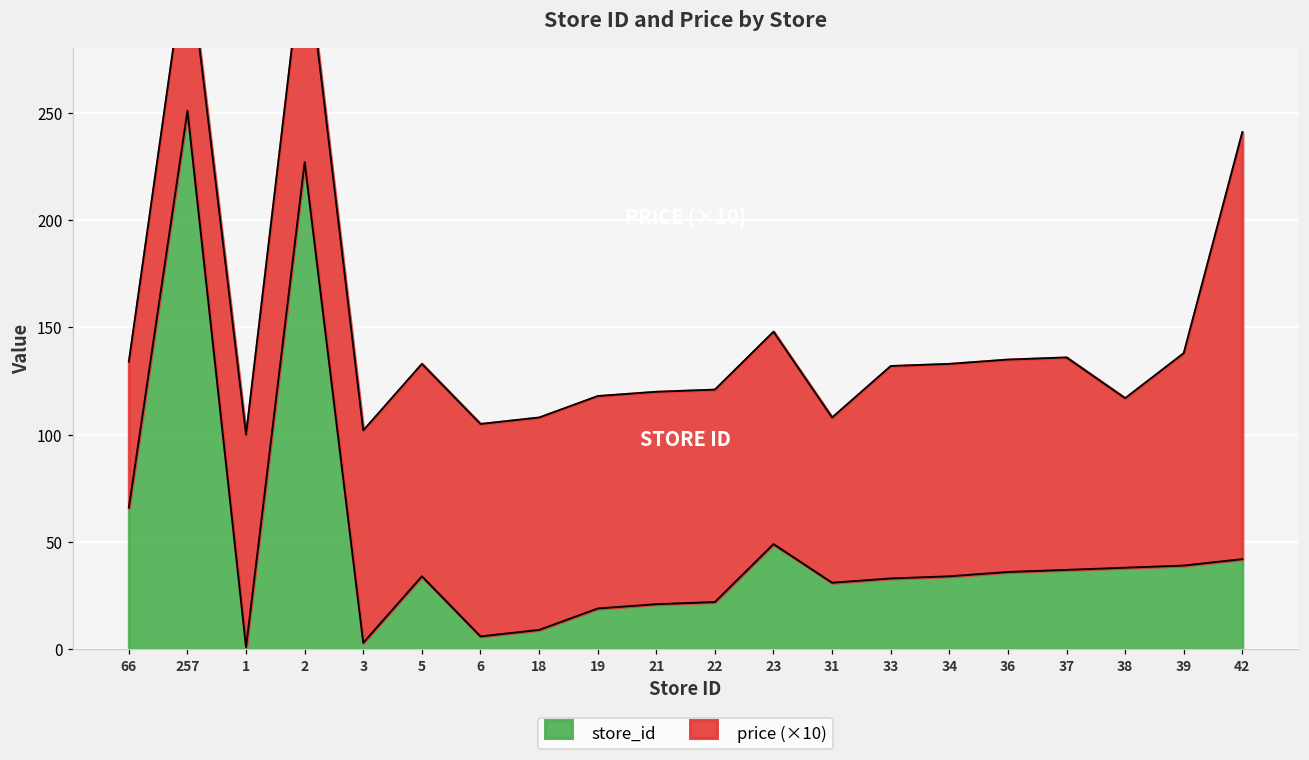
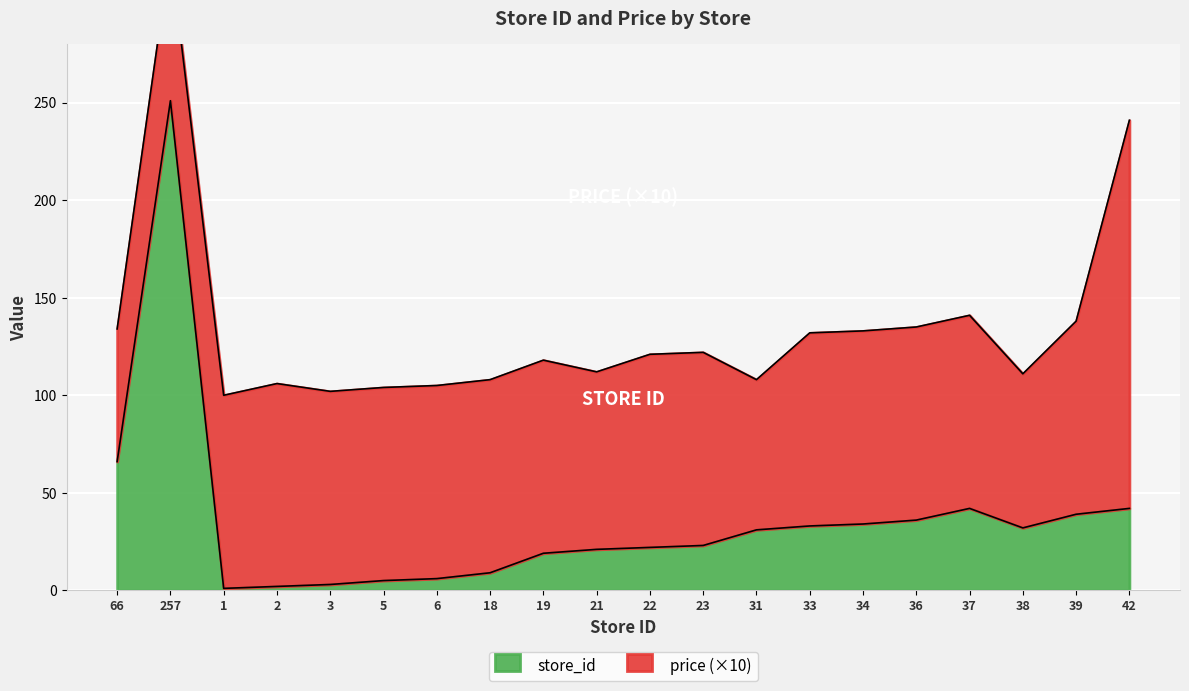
store_id, 2: 227 -> 2
store_id, 5: 34 -> 5
price (×10), 21: 99 -> 91
store_id, 23: 49 -> 23
store_id, 37: 37 -> 42
store_id, 38: 38 -> 32
